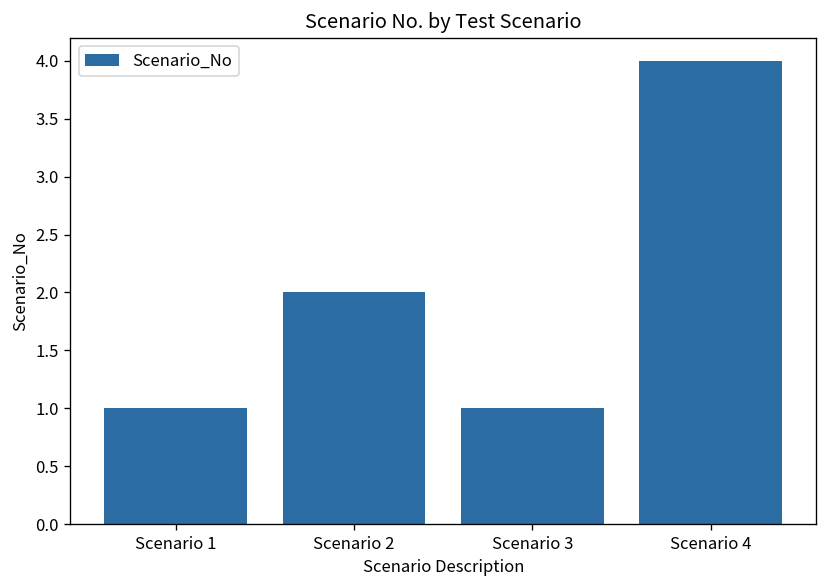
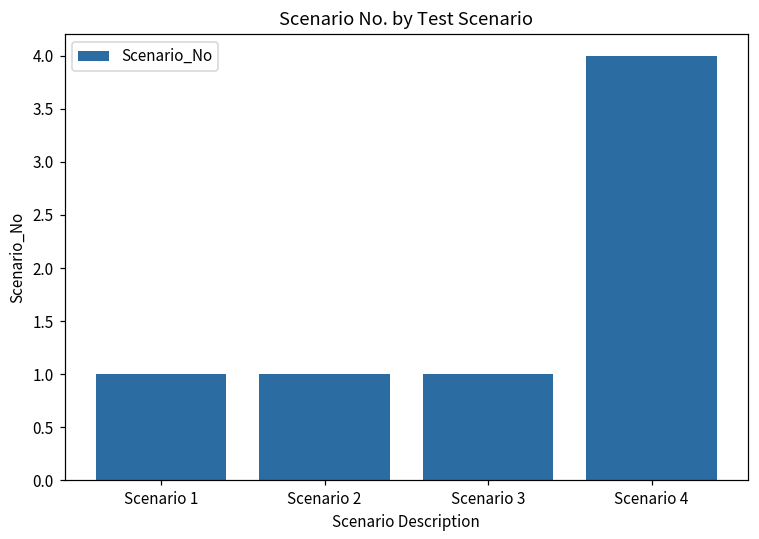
Scenario 2: 2 -> 1
